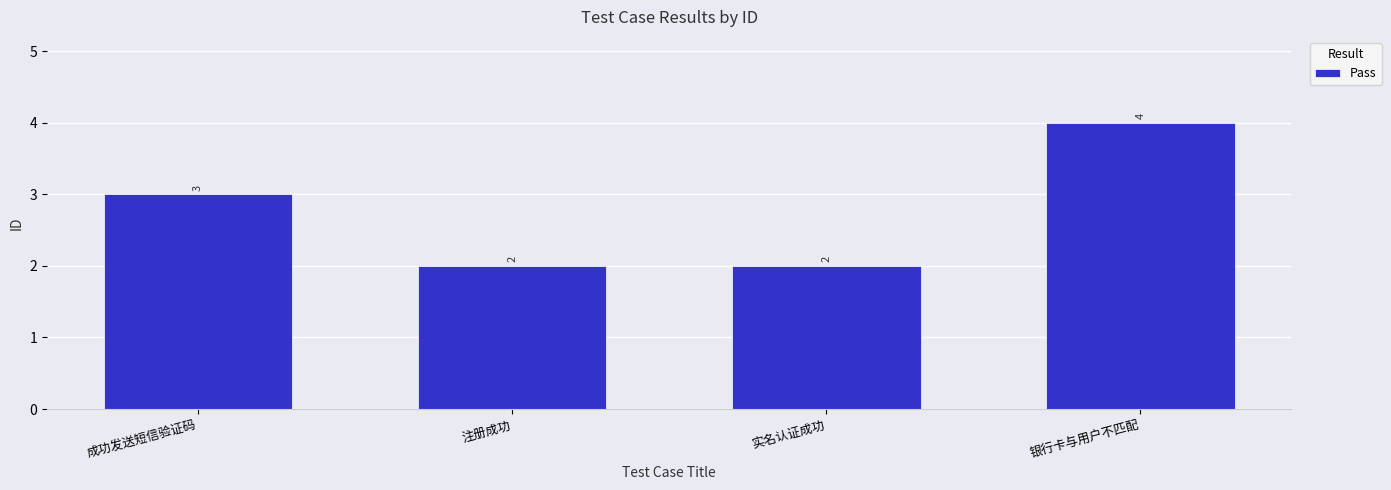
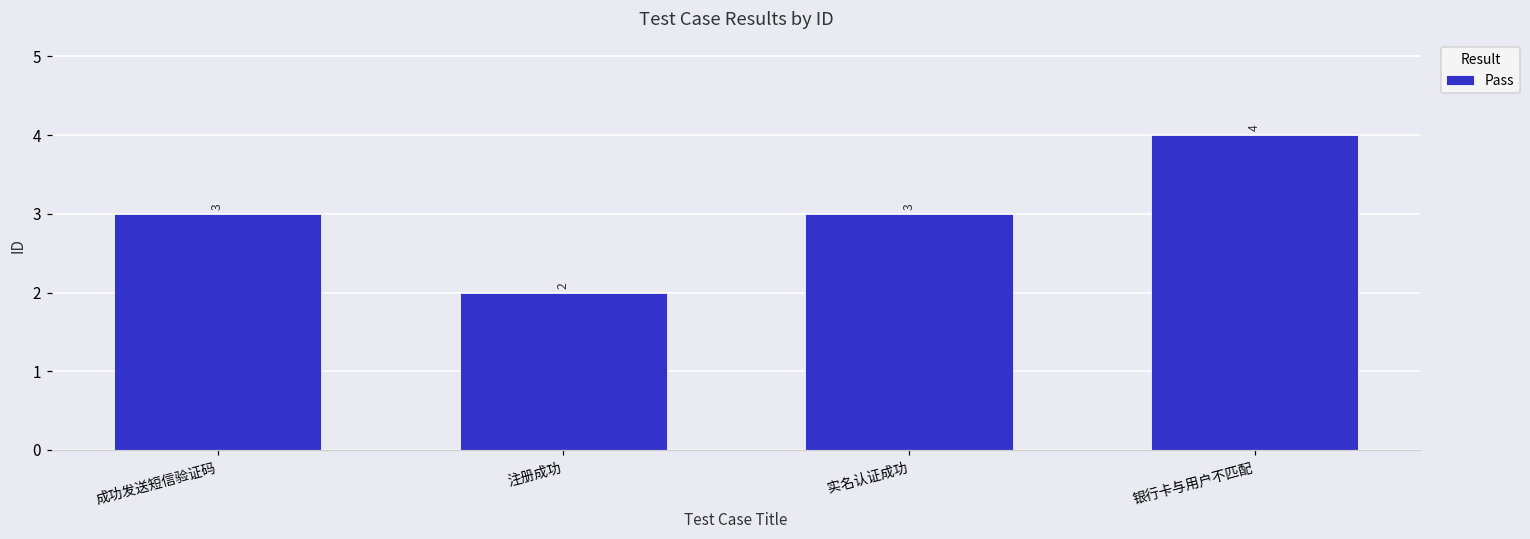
实名认证成功: 2 -> 3
